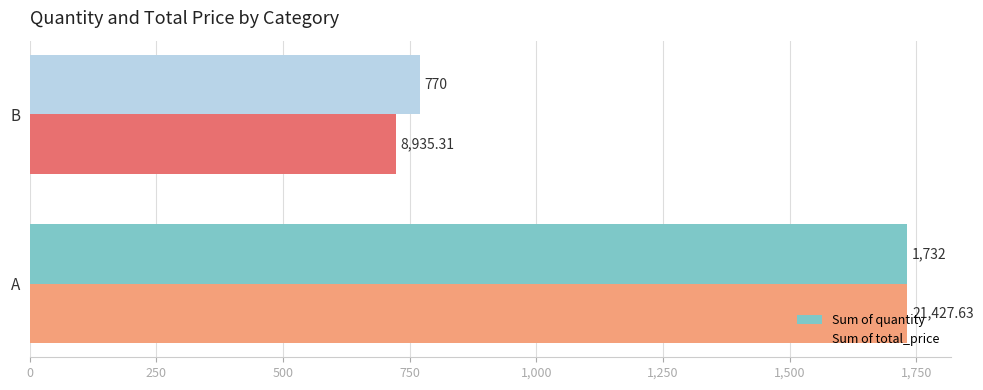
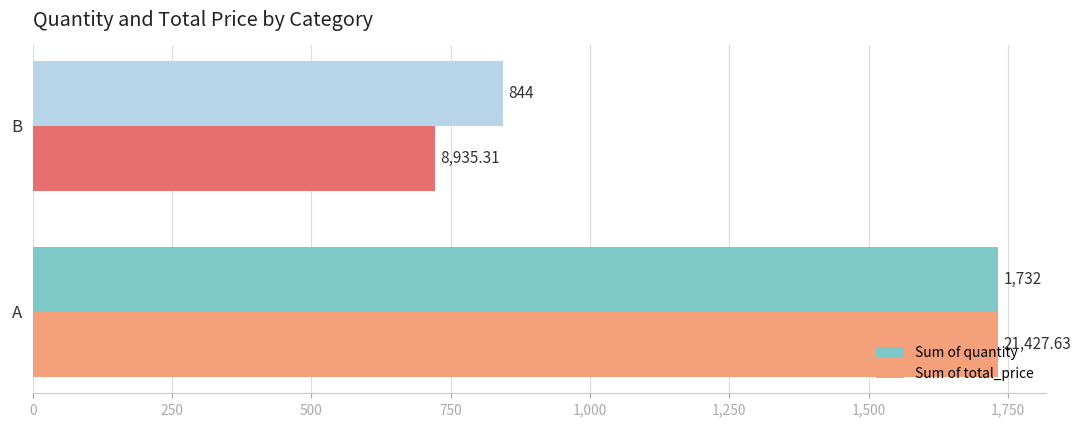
Sum of quantity, B: 770 -> 844
